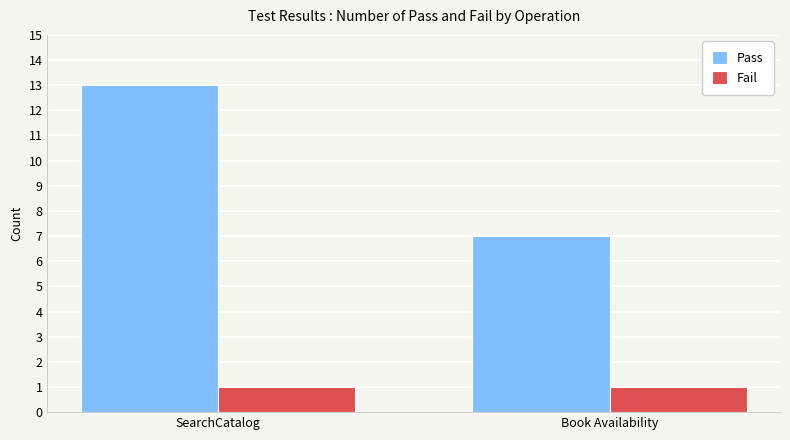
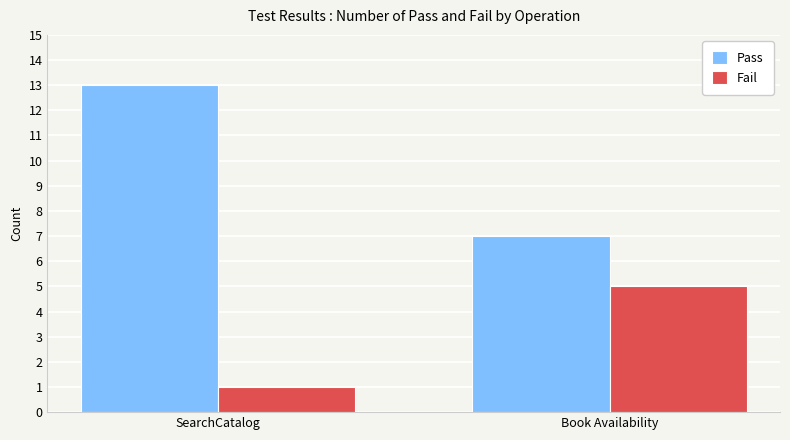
Fail, Book Availability: 1 -> 5
